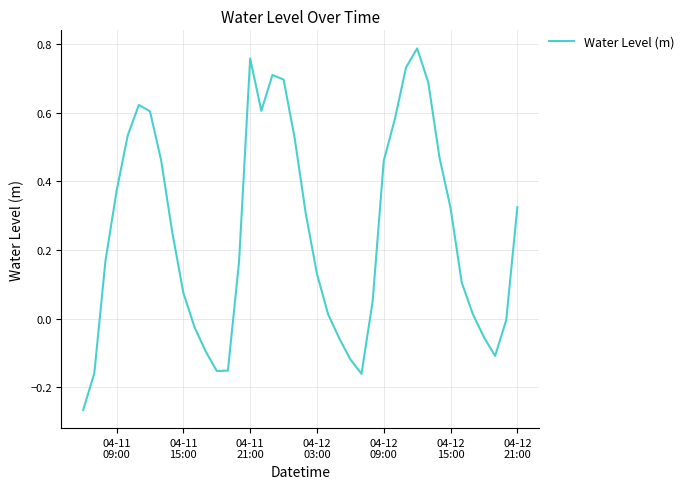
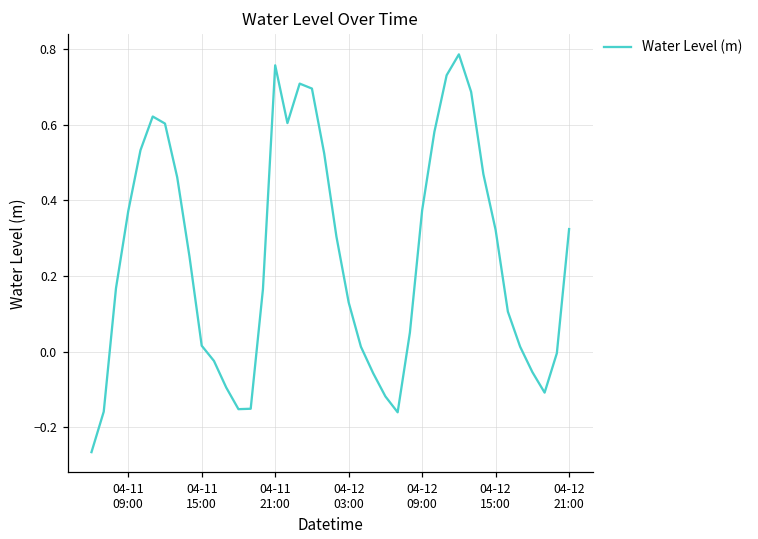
04-11 15:00: 0.07 -> 0.02
04-12 09:00: 0.46 -> 0.37
